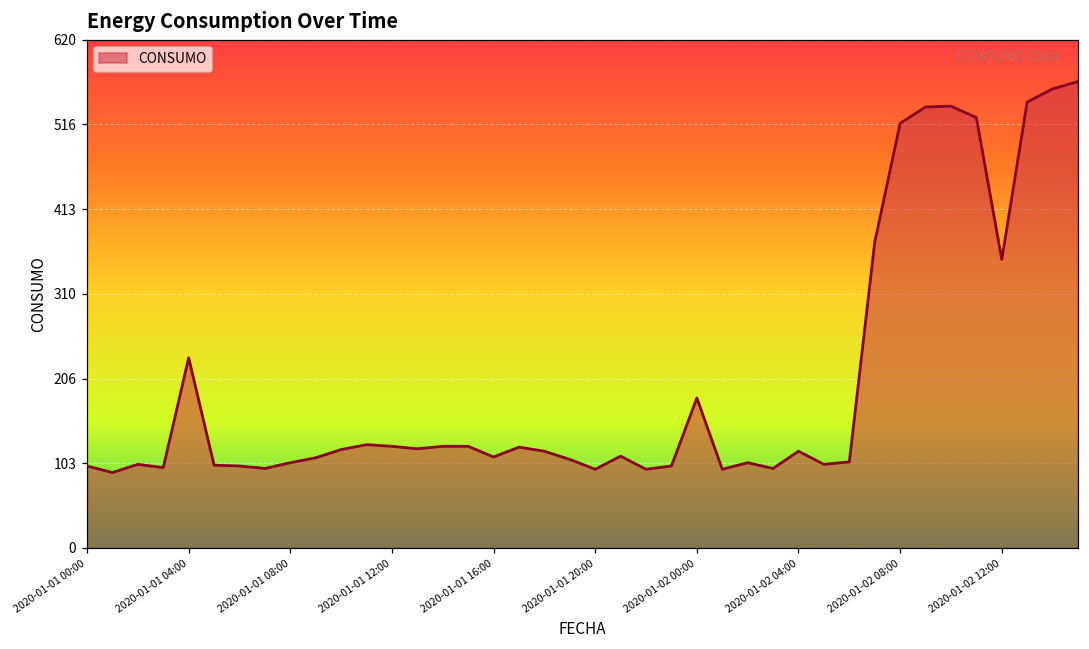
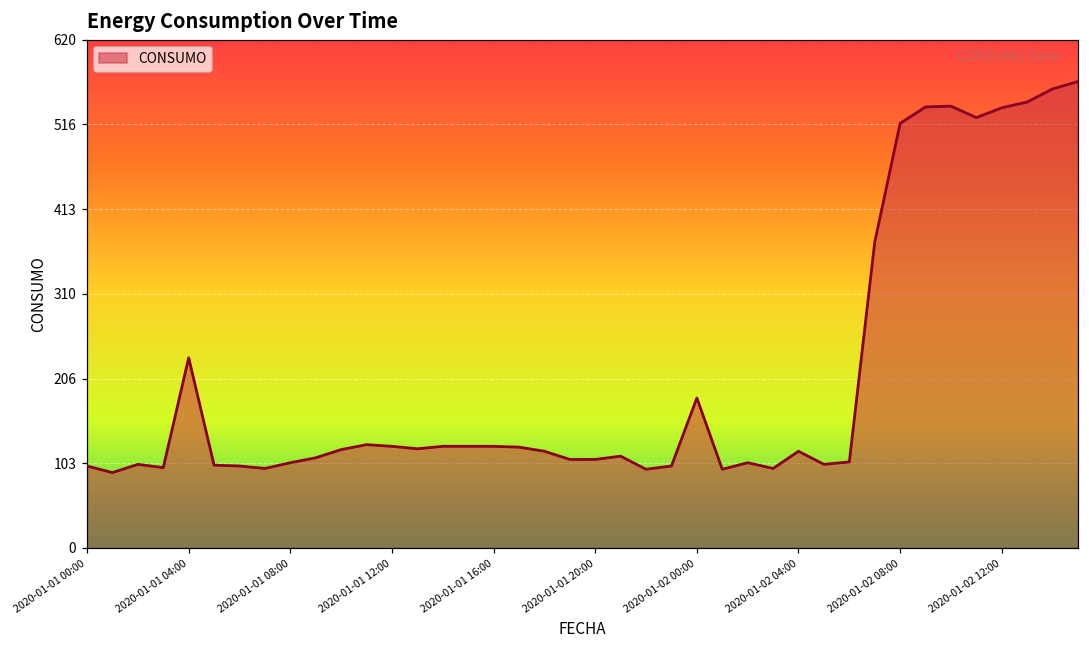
2020-01-01 16:00: 110 -> 120
2020-01-01 20:00: 100 -> 110
2020-01-02 12:00: 350 -> 540
